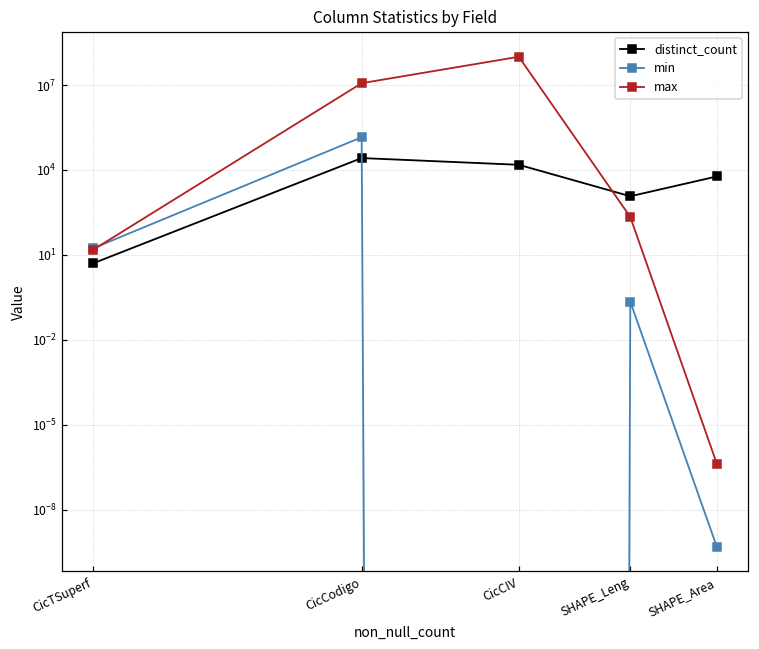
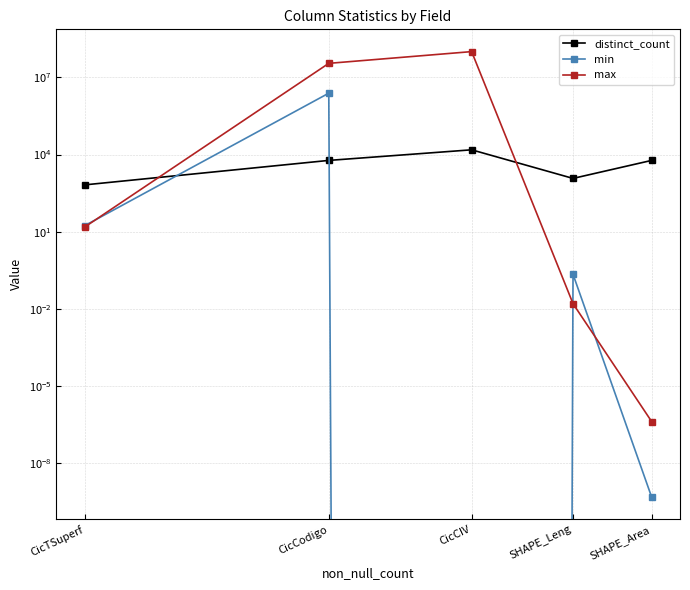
distinct_count, CicTSuperf: 5 -> 700
distinct_count, CicCodigo: 30000 -> 6000
min, CicCodigo: 100000 -> 2000000
max, CicCodigo: 10000000 -> 40000000
max, SHAPE_Leng: 200 -> 0.02
